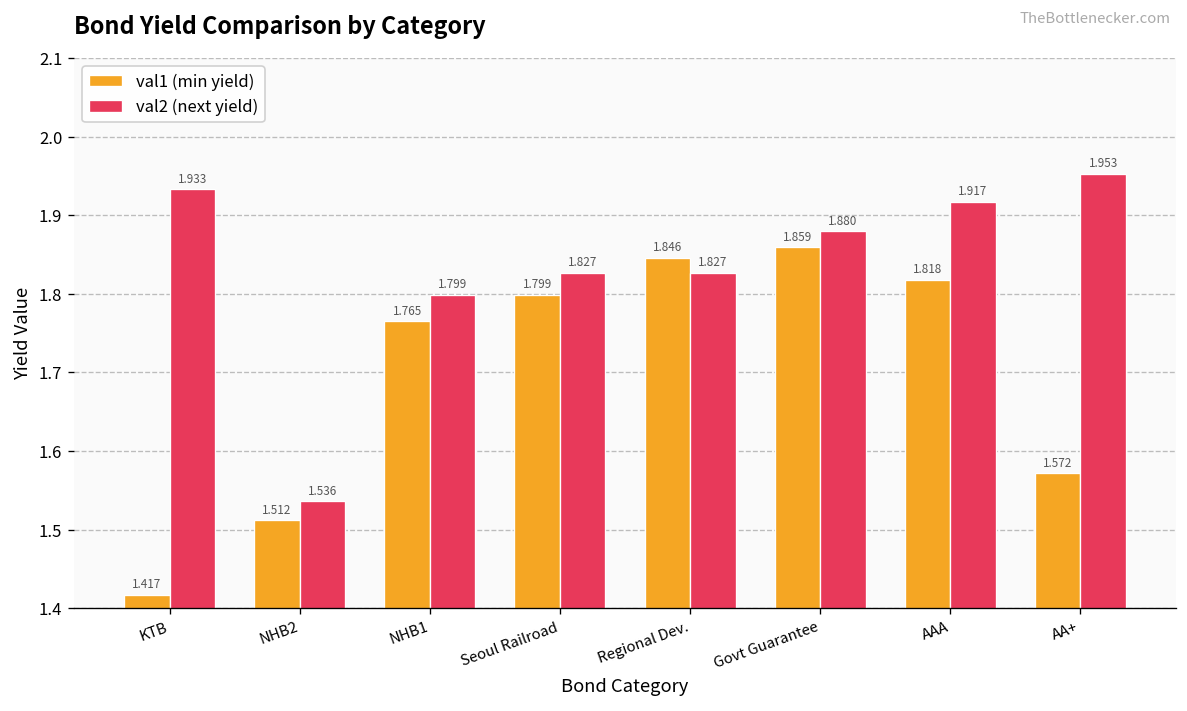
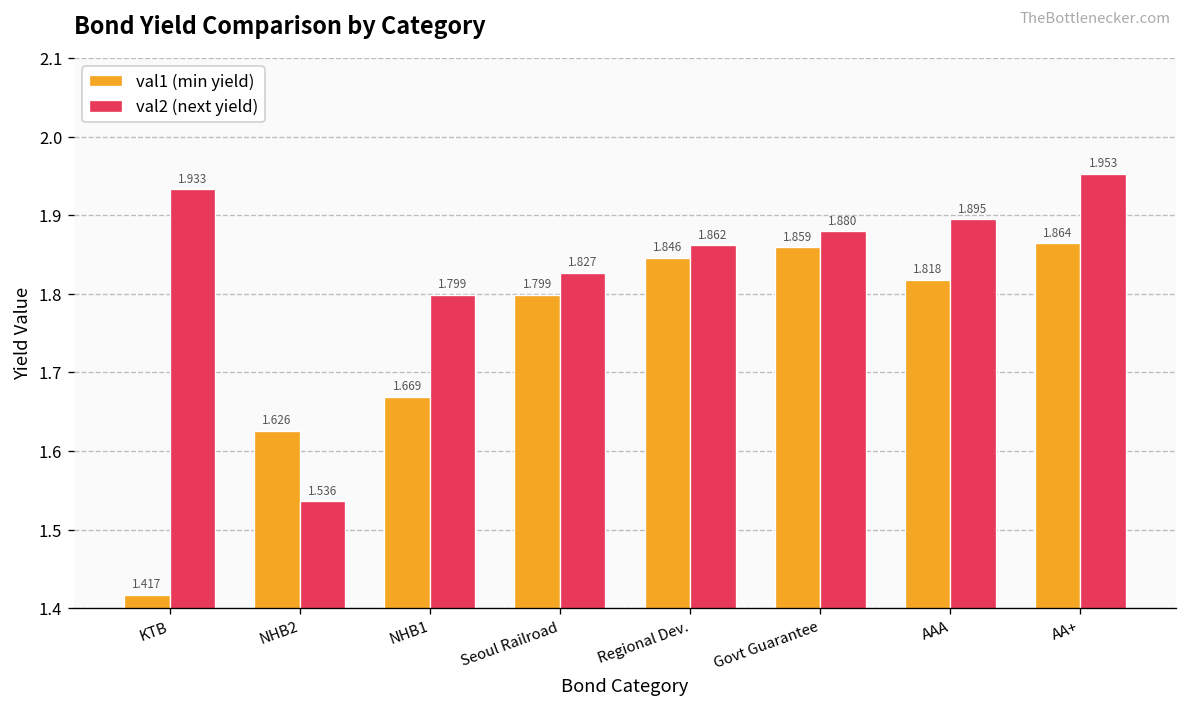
val1 (min yield), NHB2: 1.512 -> 1.626
val1 (min yield), NHB1: 1.765 -> 1.669
val2 (next yield), Regional Dev.: 1.827 -> 1.862
val2 (next yield), AAA: 1.917 -> 1.895
val1 (min yield), AA+: 1.572 -> 1.864
